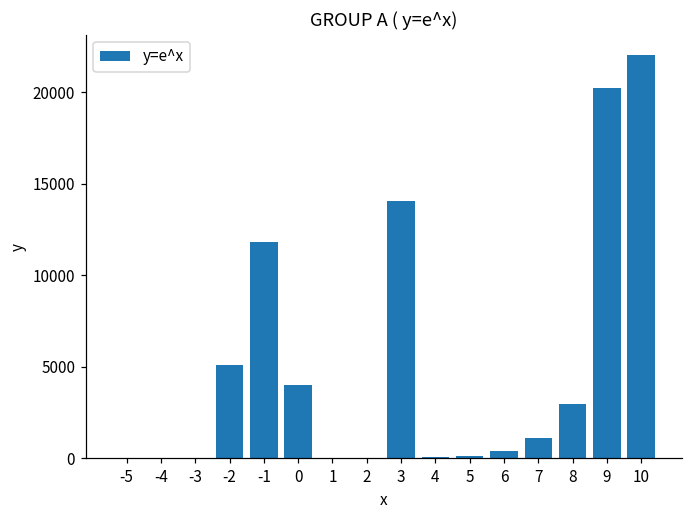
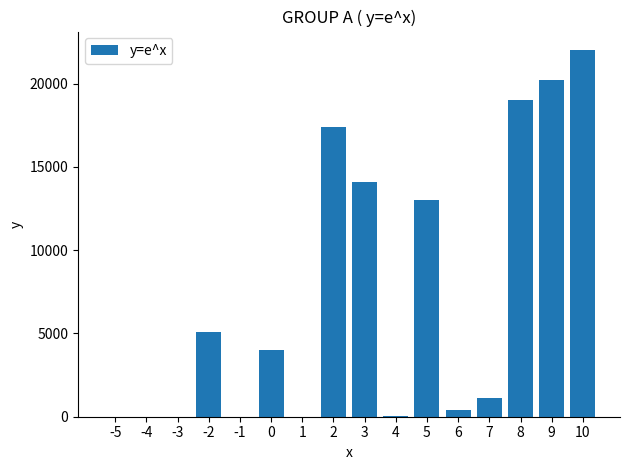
-1: 11800 -> 0
2: 0 -> 17400
5: 100 -> 13000
8: 3000 -> 19000
